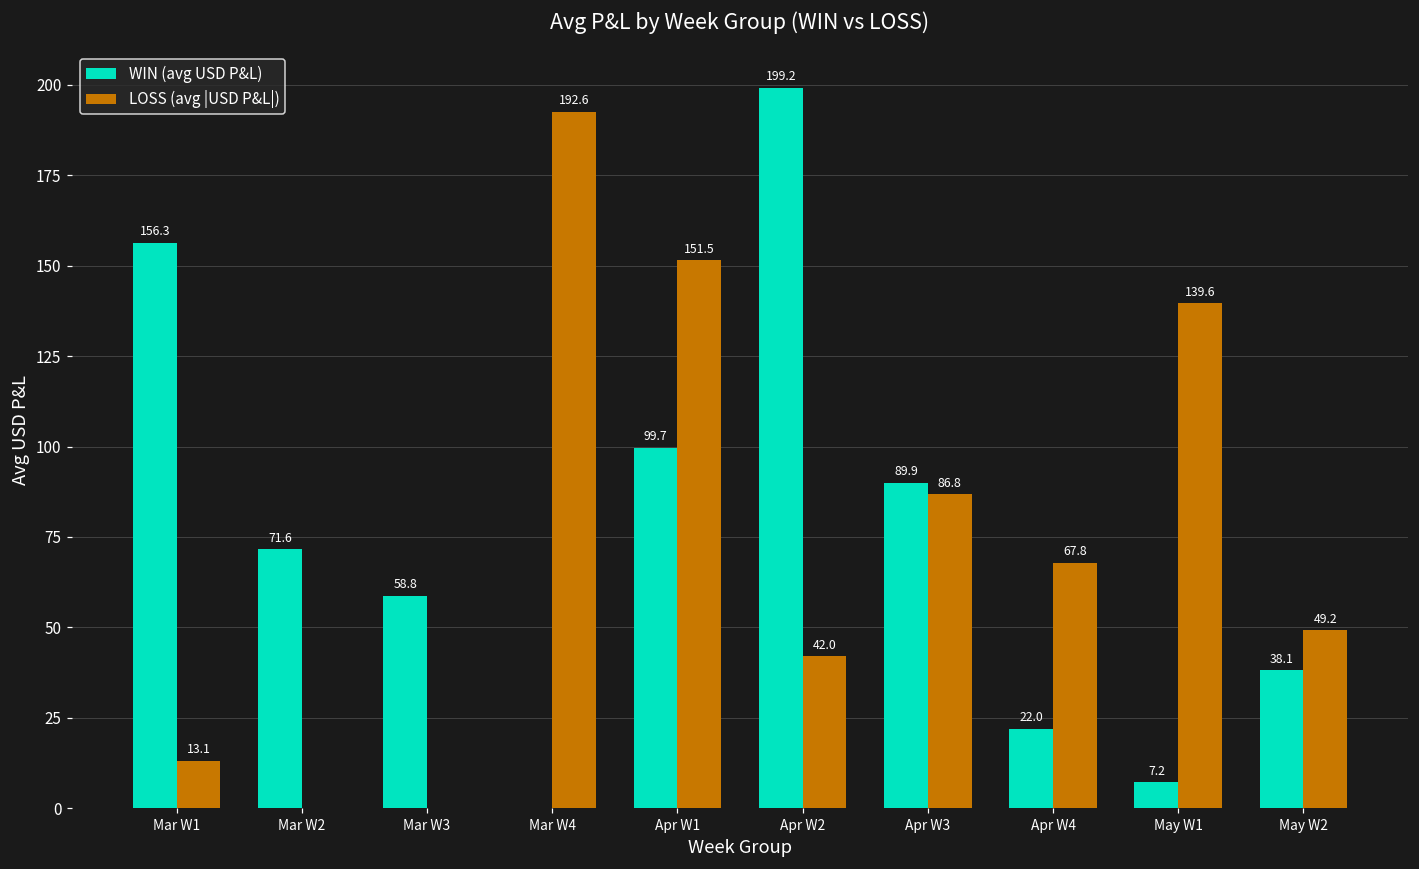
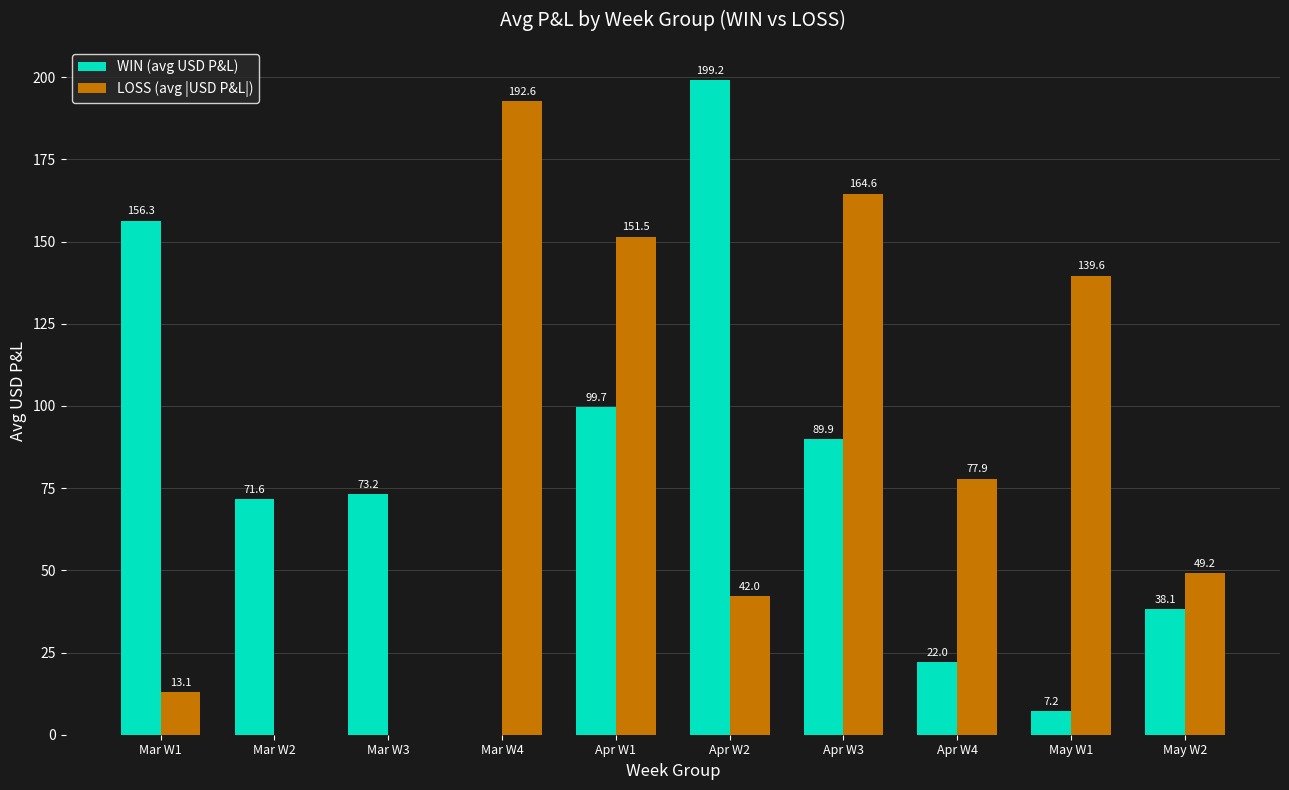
WIN (avg USD P&L), Mar W3: 58.8 -> 73.2
LOSS (avg |USD P&L|), Apr W3: 86.8 -> 164.6
LOSS (avg |USD P&L|), Apr W4: 67.8 -> 77.9
